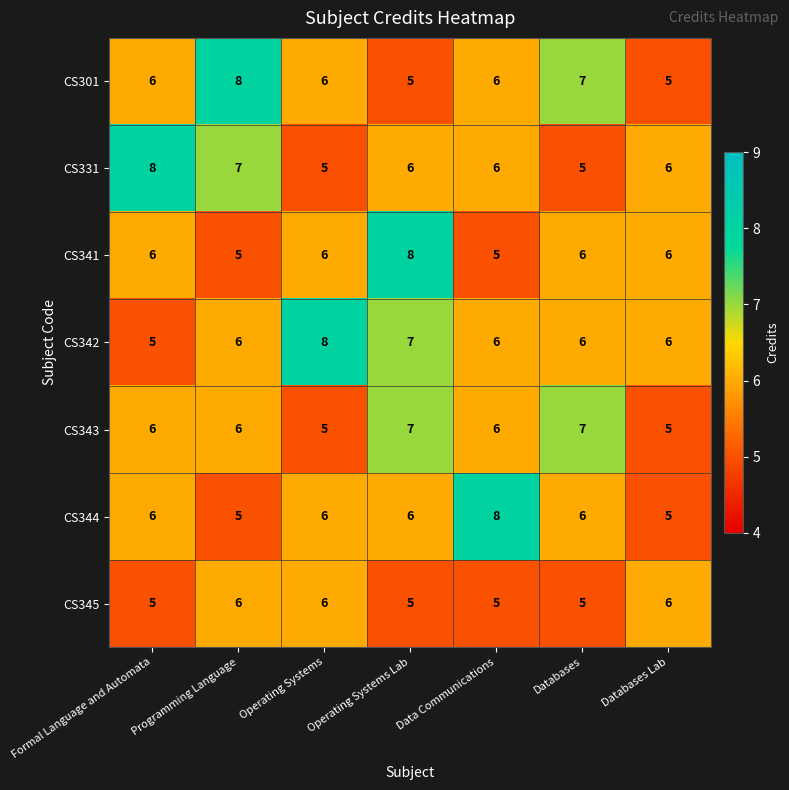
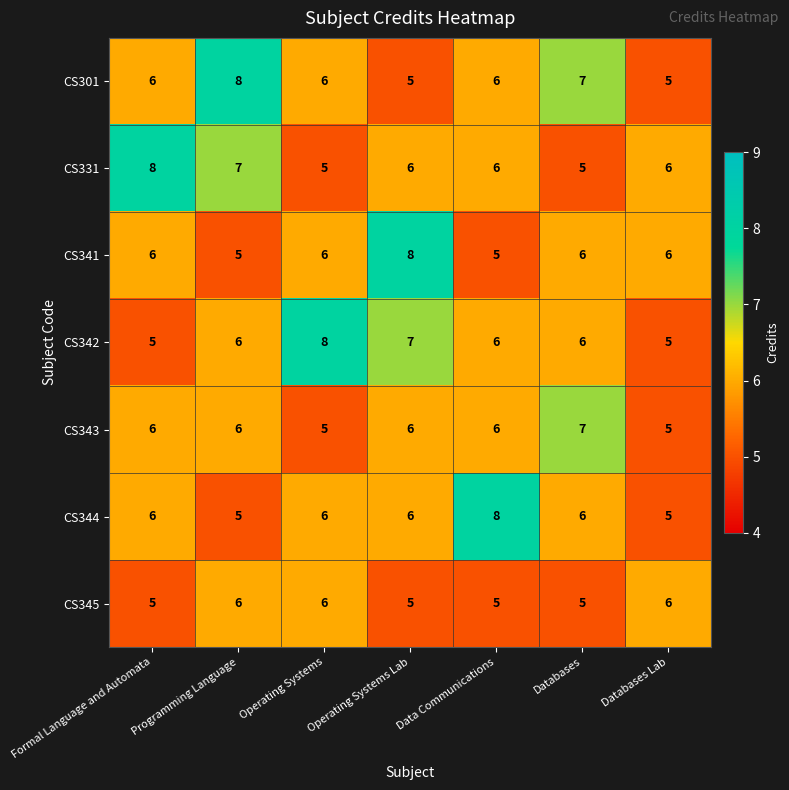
CS342, Databases Lab: 6 -> 5
CS343, Operating Systems Lab: 7 -> 6
